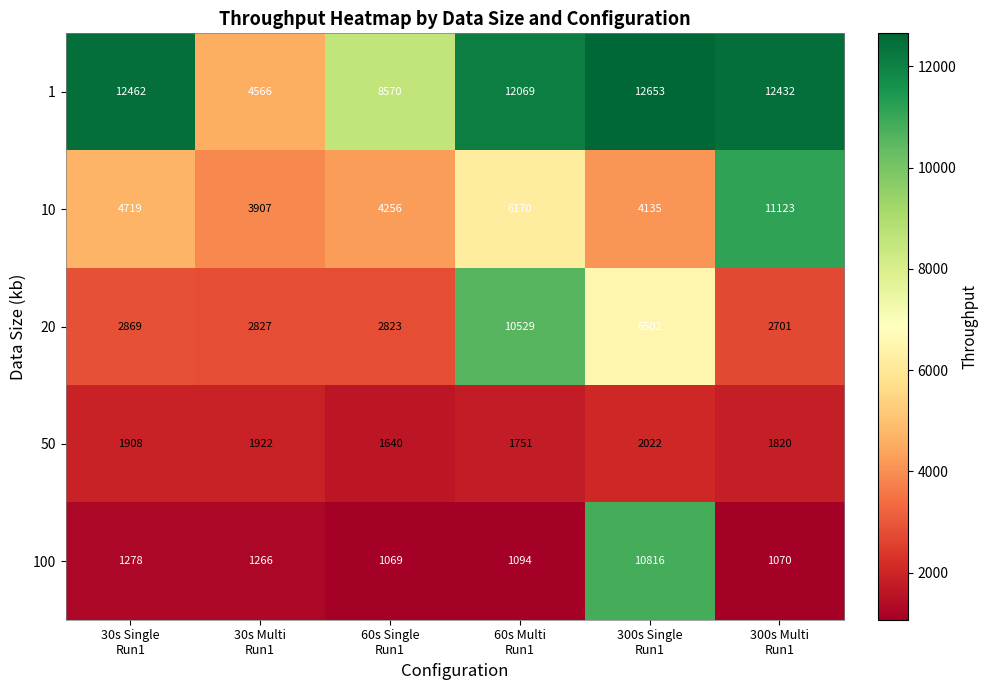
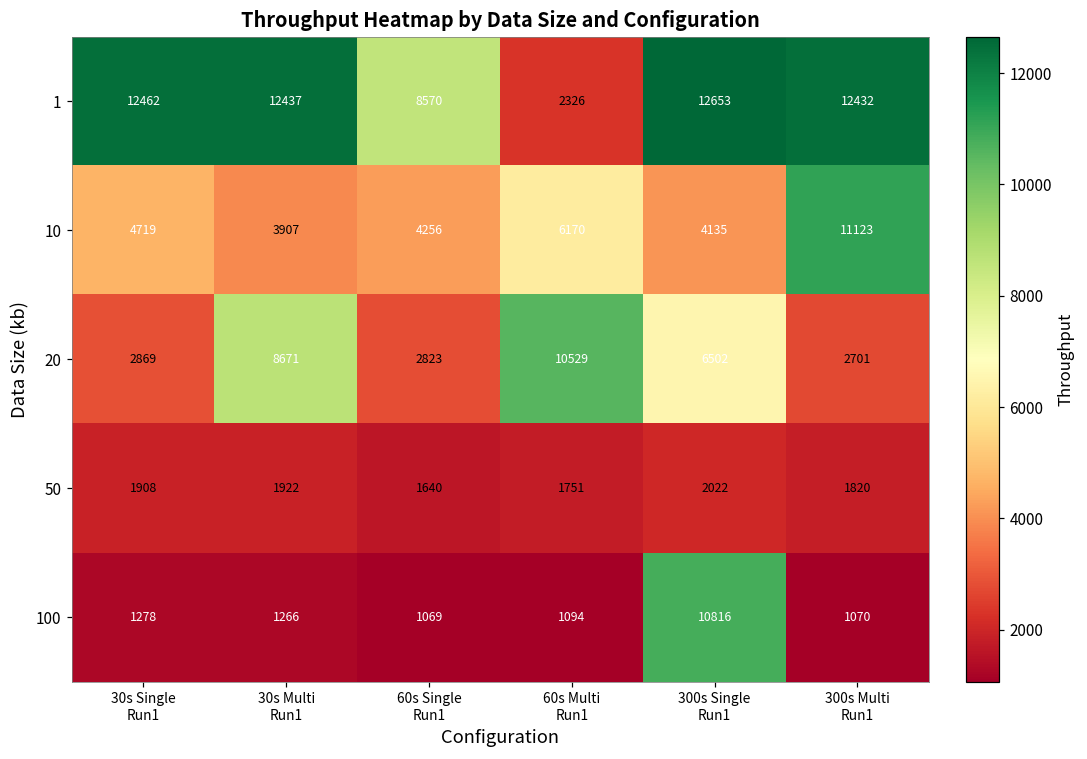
1, 30s Multi Run1: 4566 -> 12437
1, 60s Multi Run1: 12069 -> 2326
20, 30s Multi Run1: 2827 -> 8671
